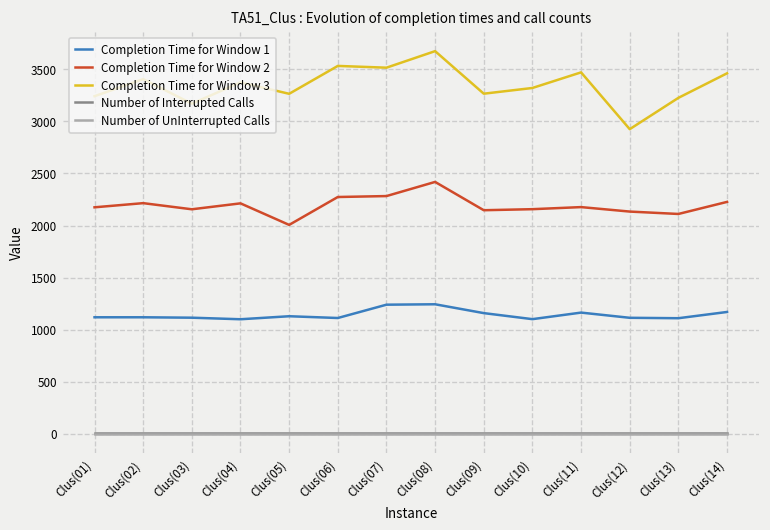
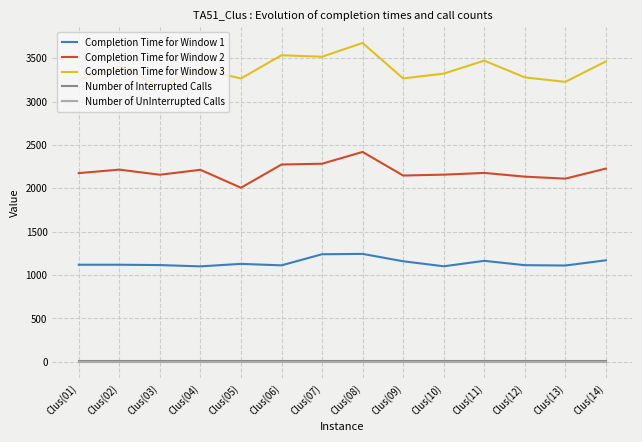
Completion Time for Window 3, Clus(12): 2900 -> 3300
